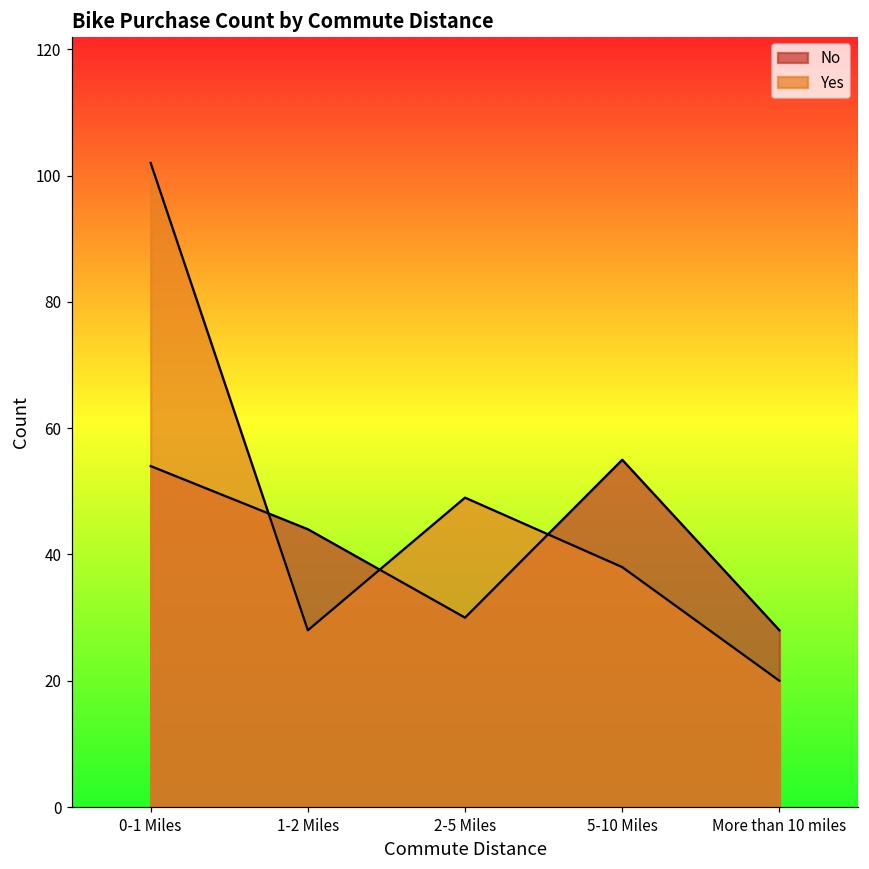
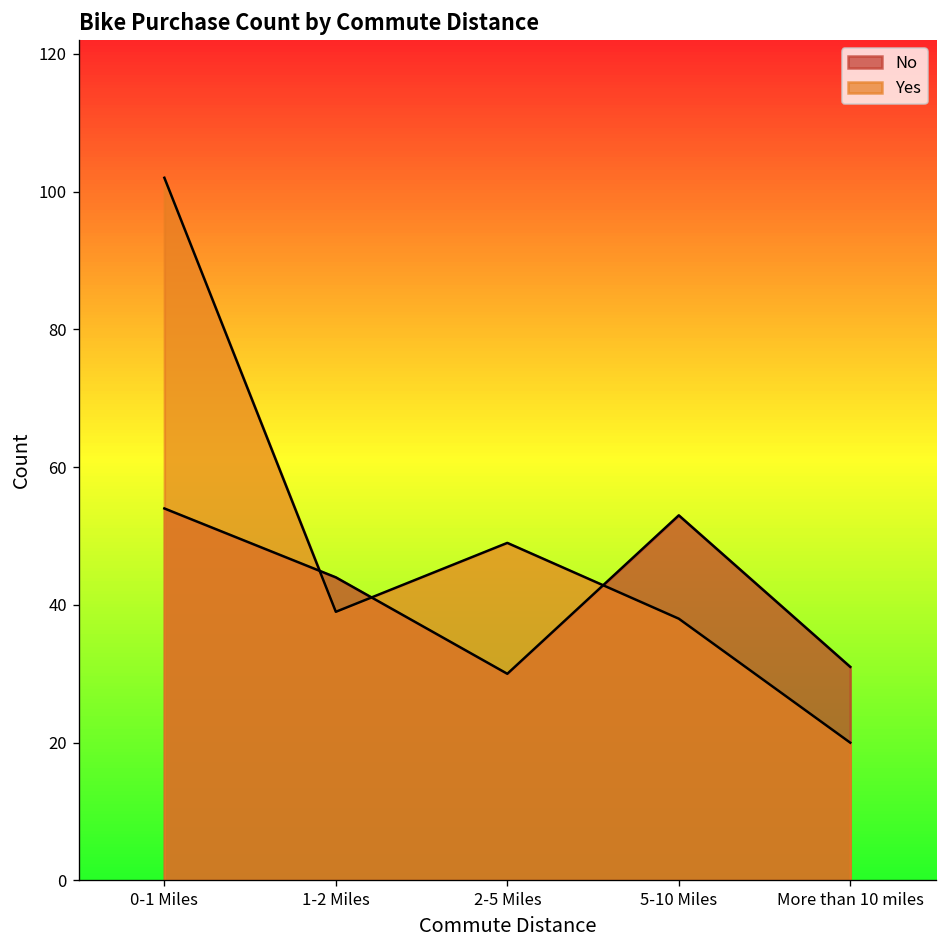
Yes, 1-2 Miles: 28 -> 39
No, 5-10 Miles: 55 -> 53
No, More than 10 miles: 28 -> 31
